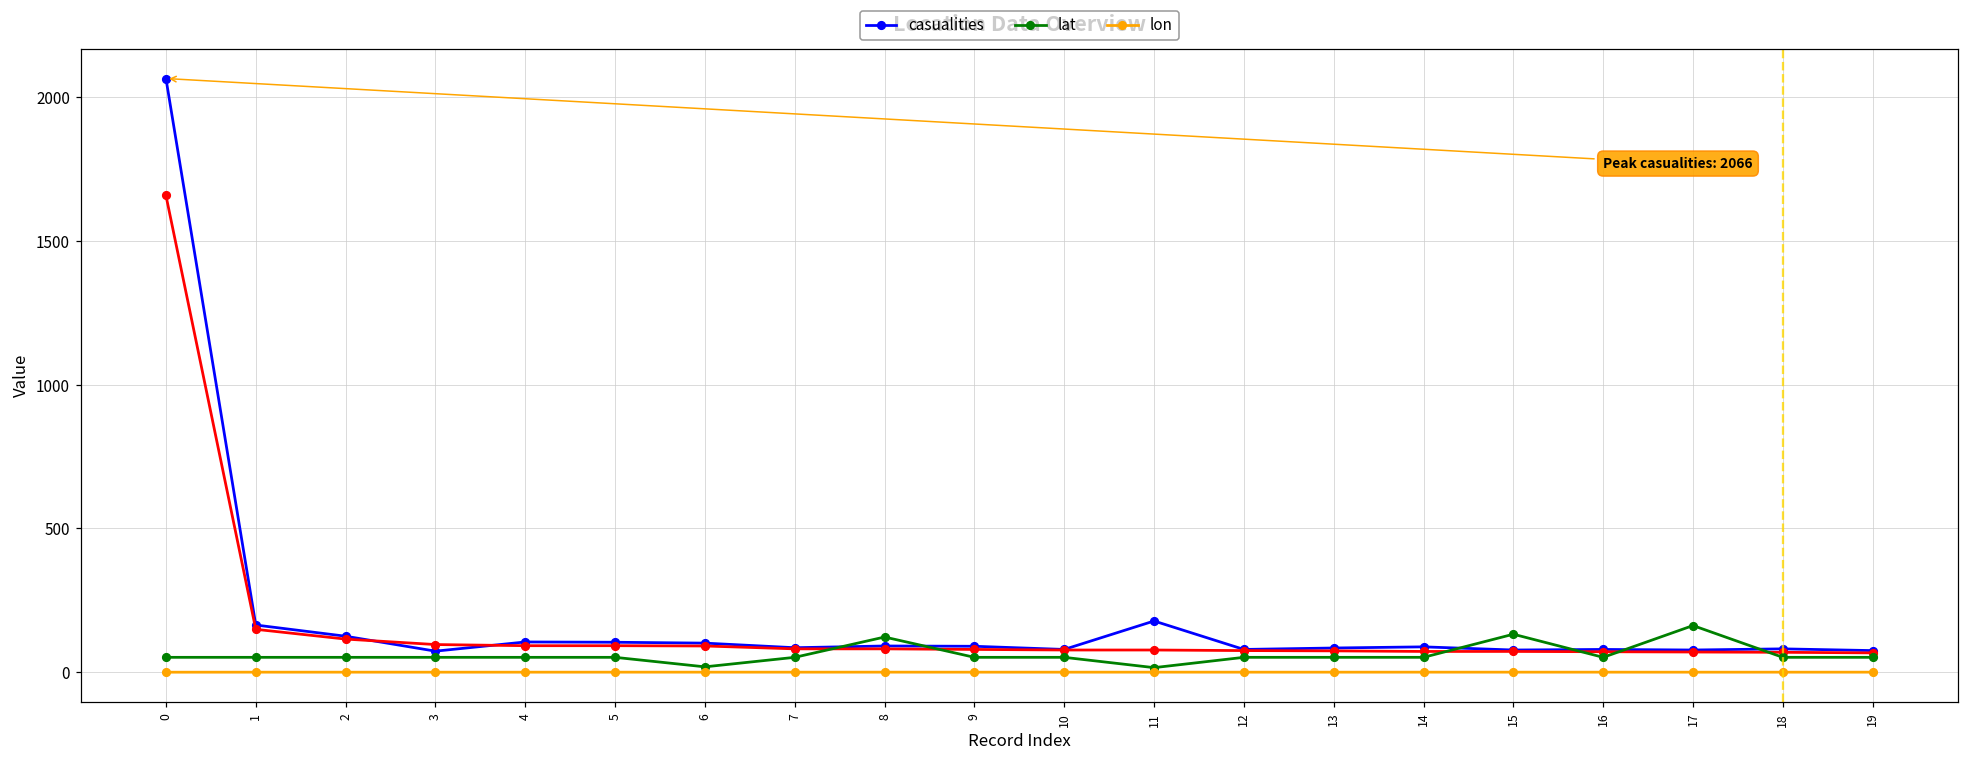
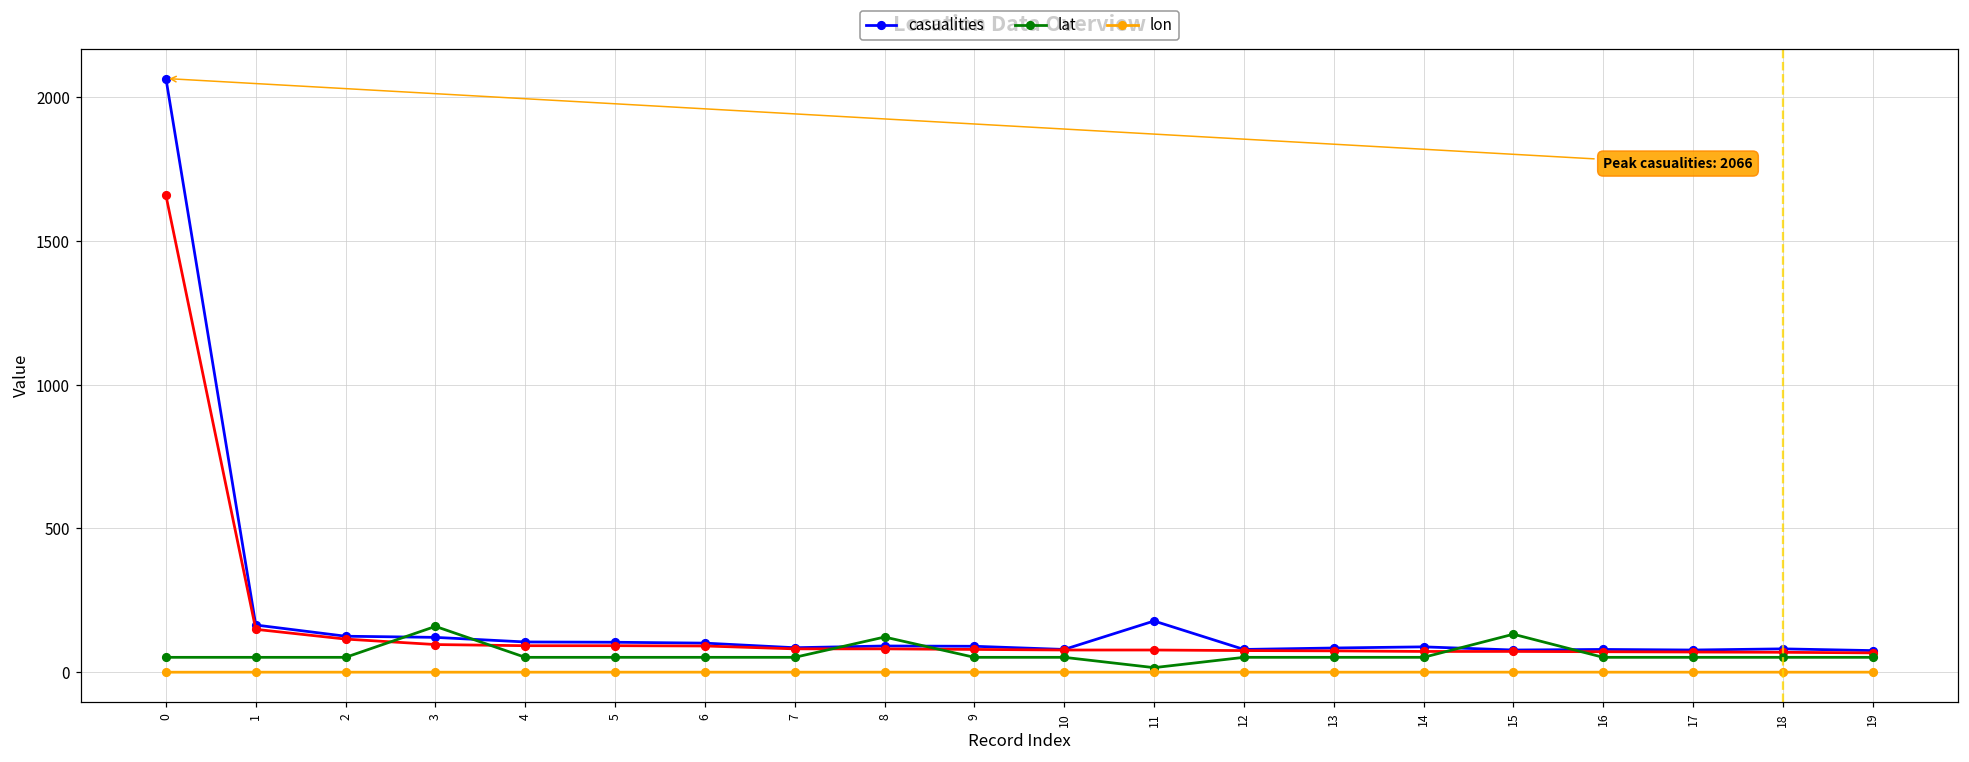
casualities, 3: 70 -> 120
lat, 3: 50 -> 160
lat, 6: 20 -> 50
lat, 17: 160 -> 50
